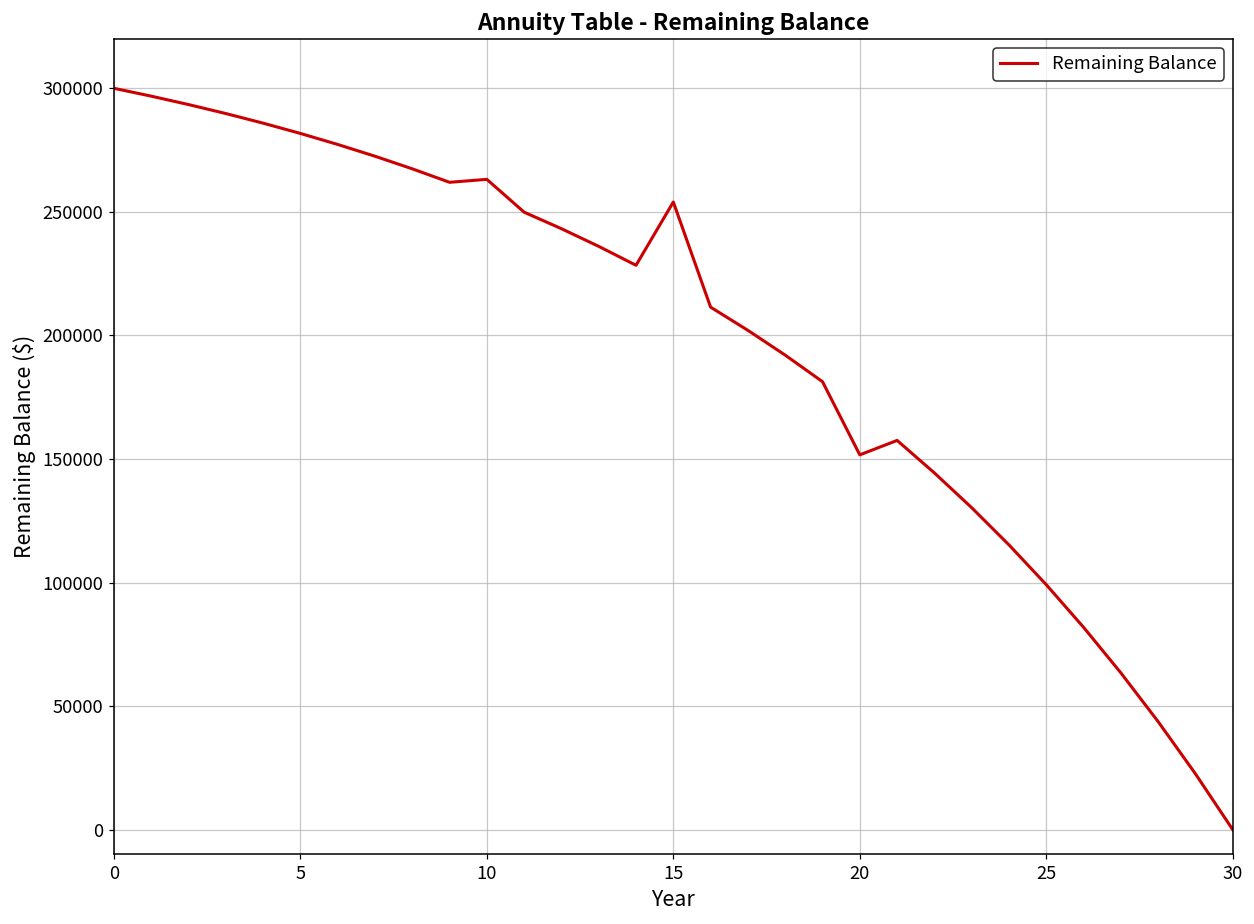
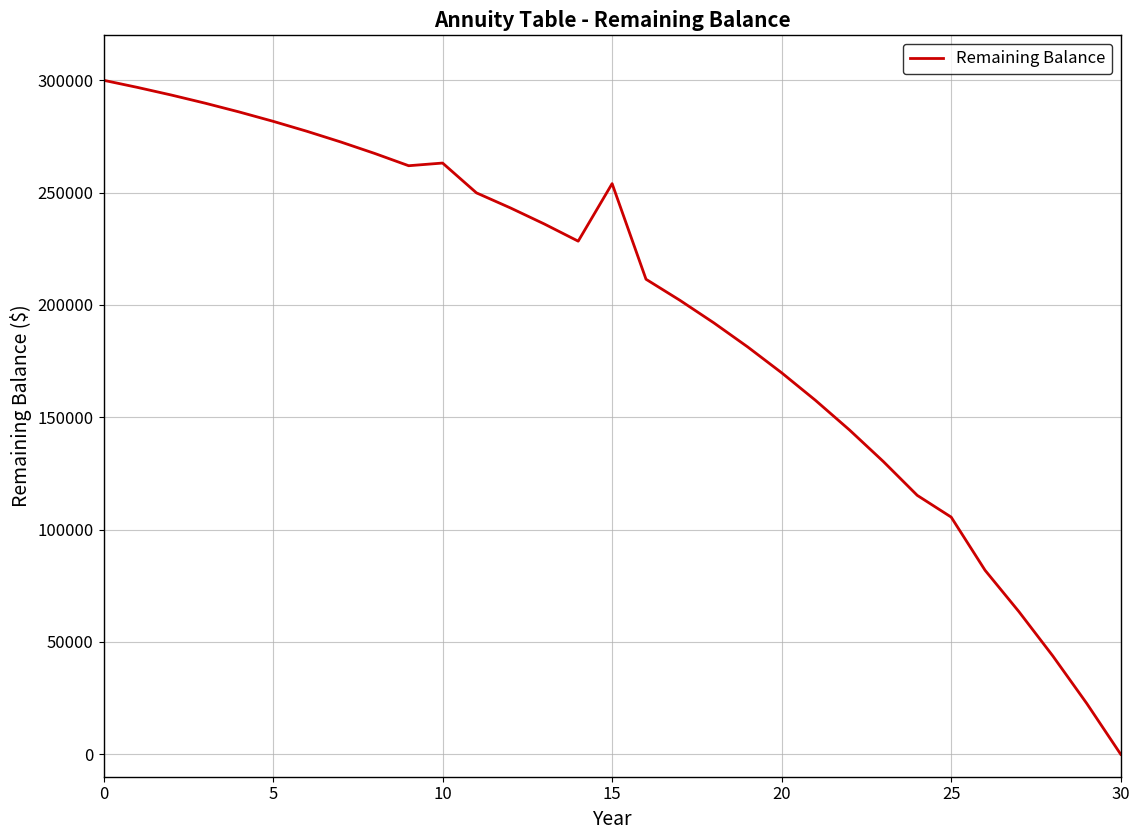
20: 152000 -> 170000
25: 99000 -> 106000
